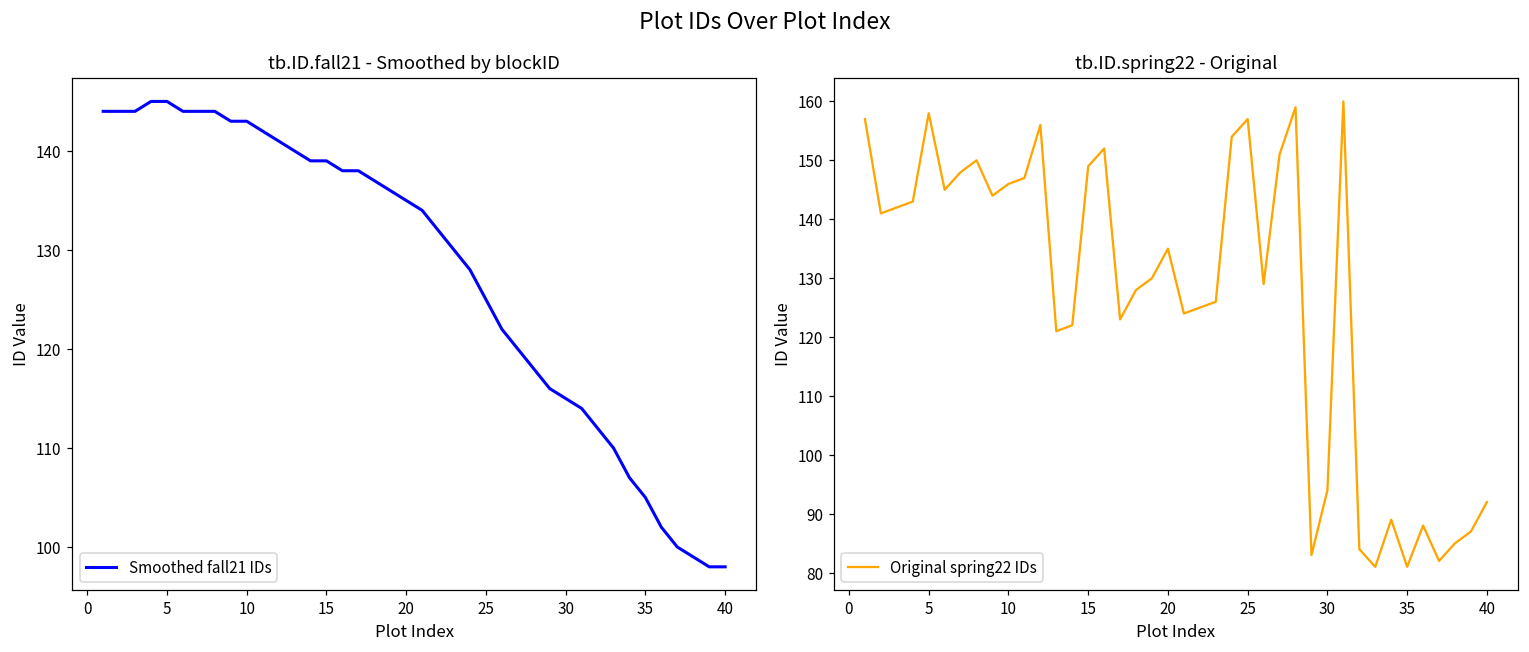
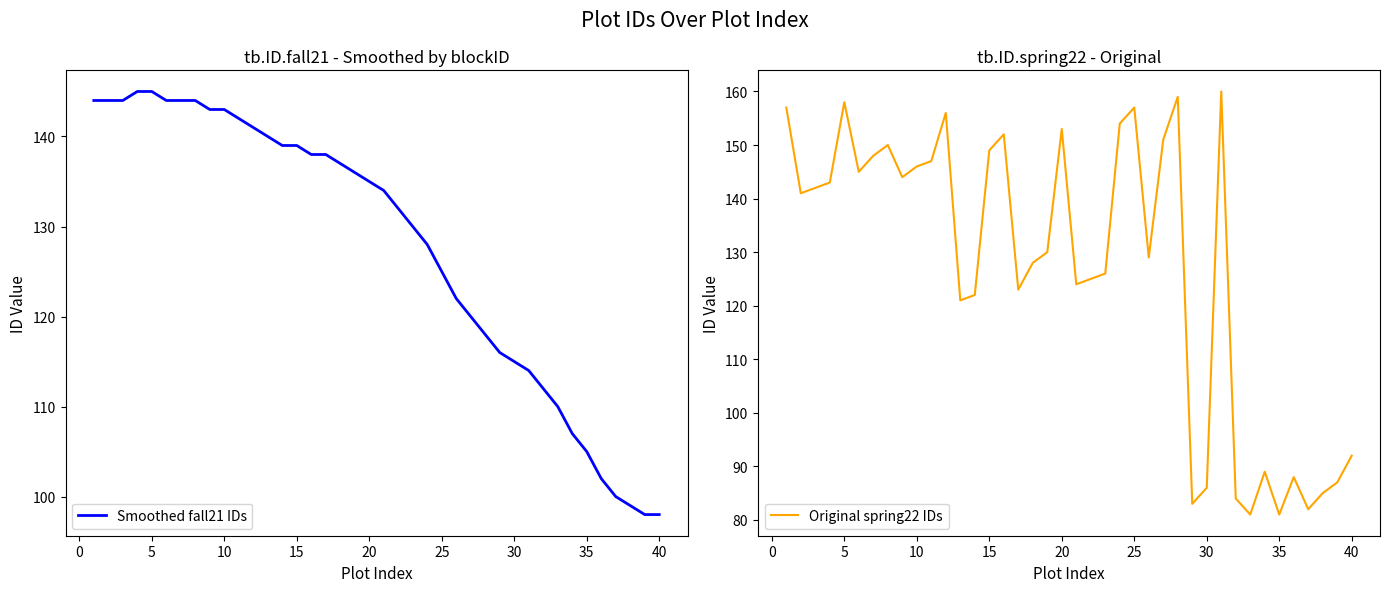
tb.ID.spring22 - Original, 20: 135 -> 153
tb.ID.spring22 - Original, 30: 94 -> 86
